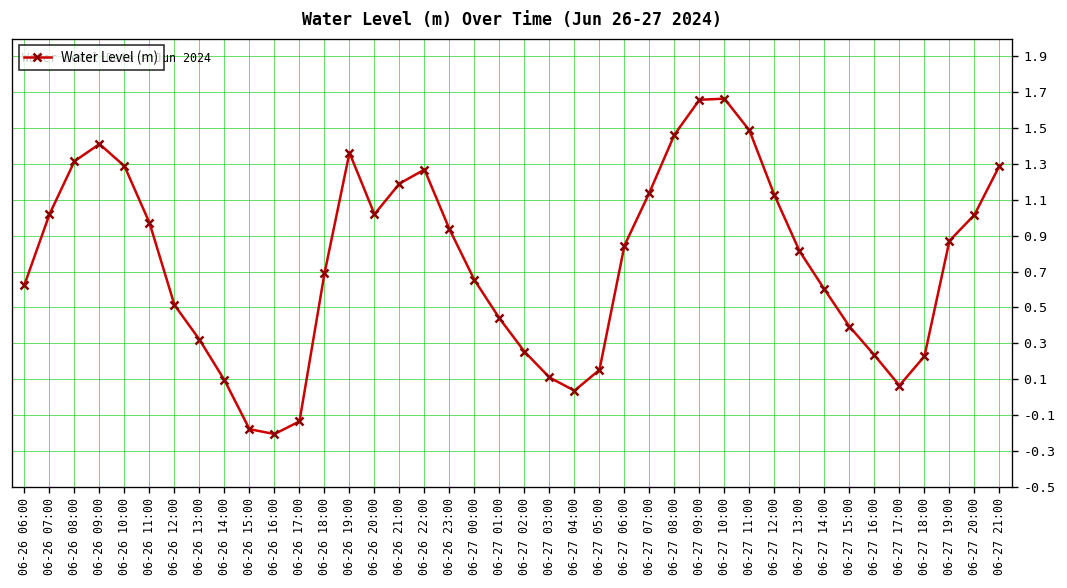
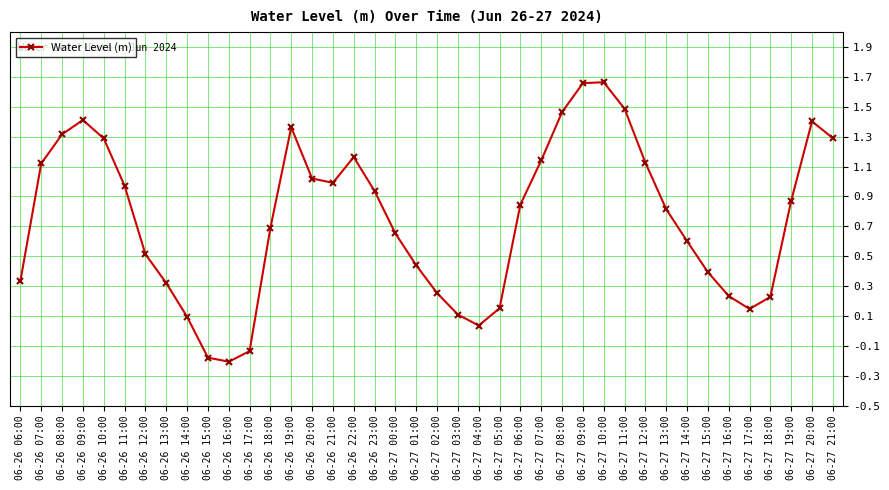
06-26 06:00: 0.63 -> 0.34
06-26 07:00: 1.02 -> 1.12
06-26 21:00: 1.19 -> 0.99
06-26 22:00: 1.27 -> 1.16
06-27 17:00: 0.06 -> 0.15
06-27 20:00: 1.02 -> 1.40
